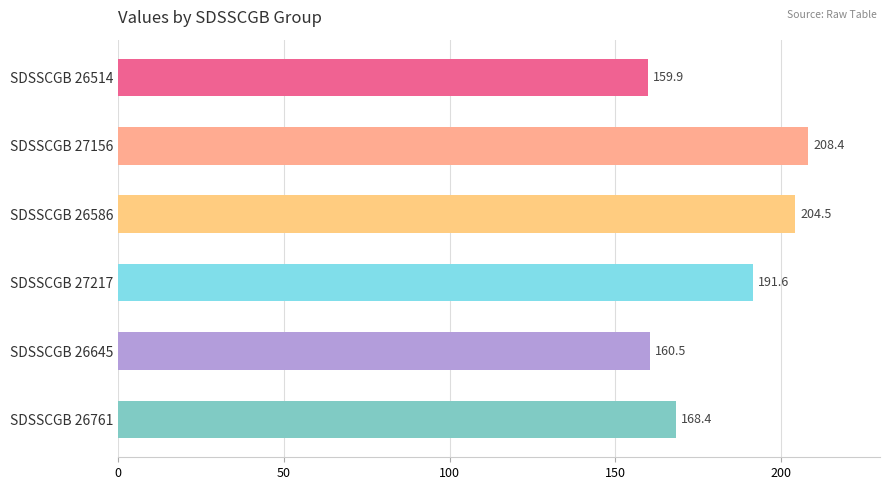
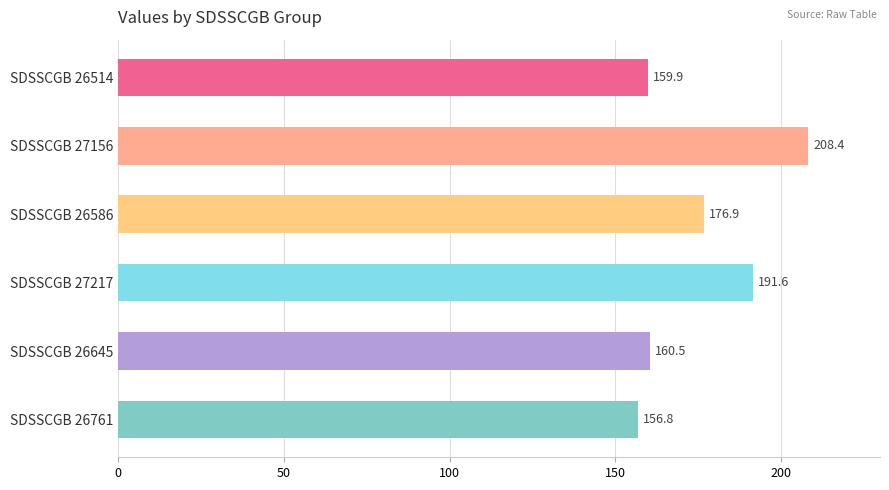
SDSSCGB 26586: 204.5 -> 176.9
SDSSCGB 26761: 168.4 -> 156.8
